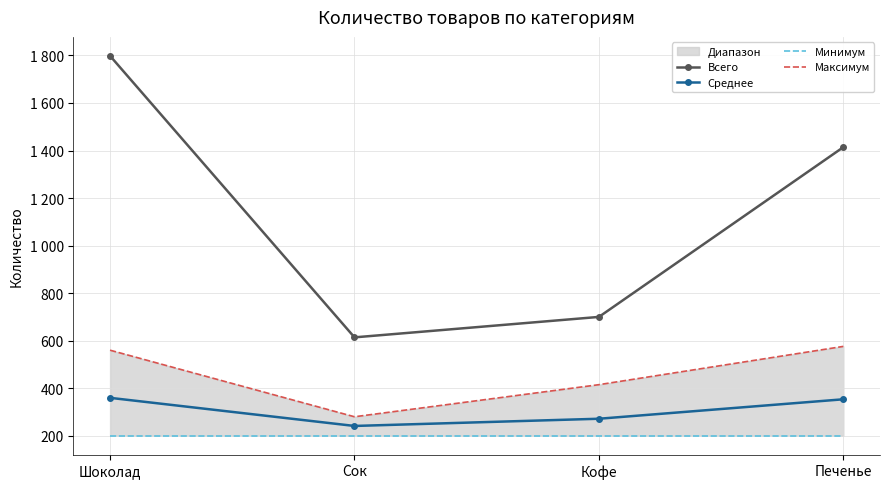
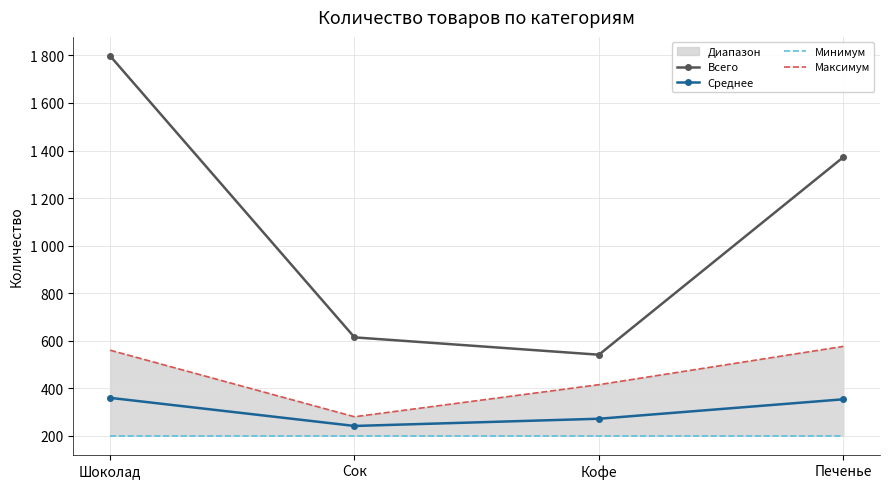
Всего, Кофе: 700 -> 540
Всего, Печенье: 1410 -> 1370
